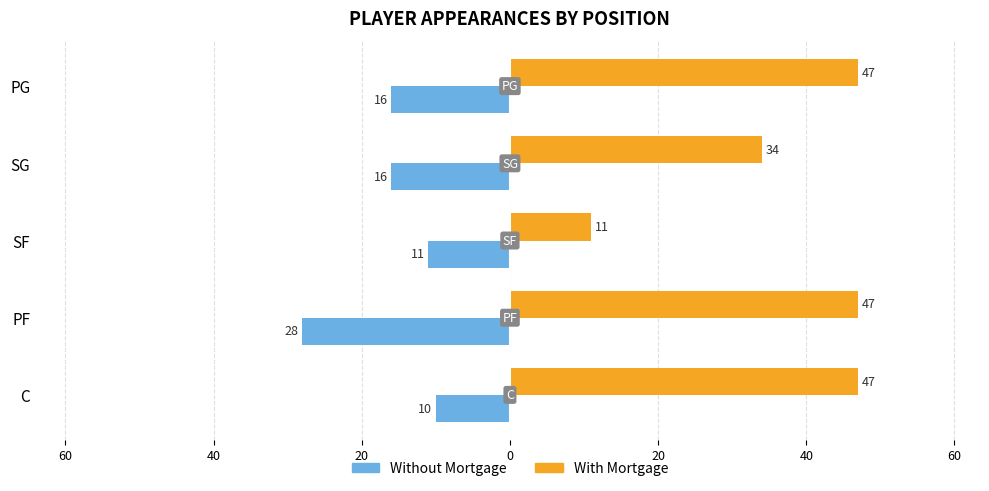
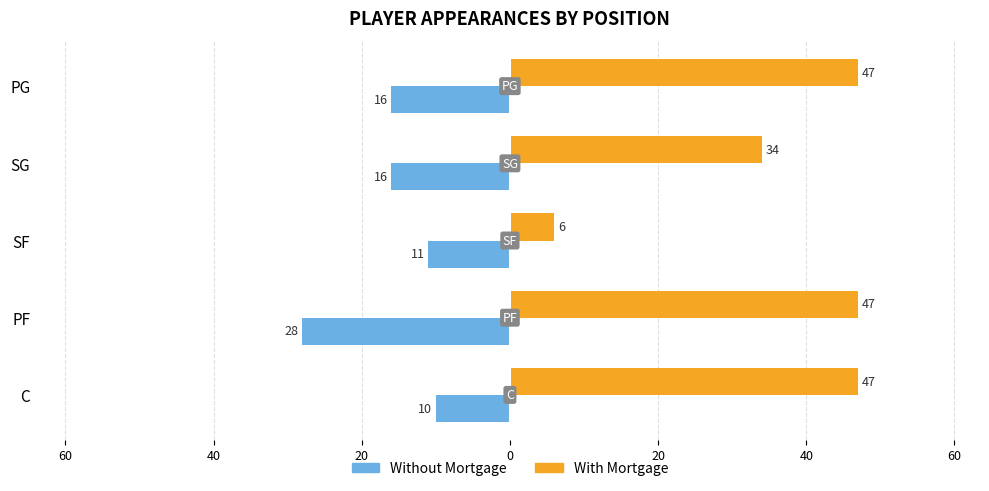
With Mortgage, SF: 11 -> 6
